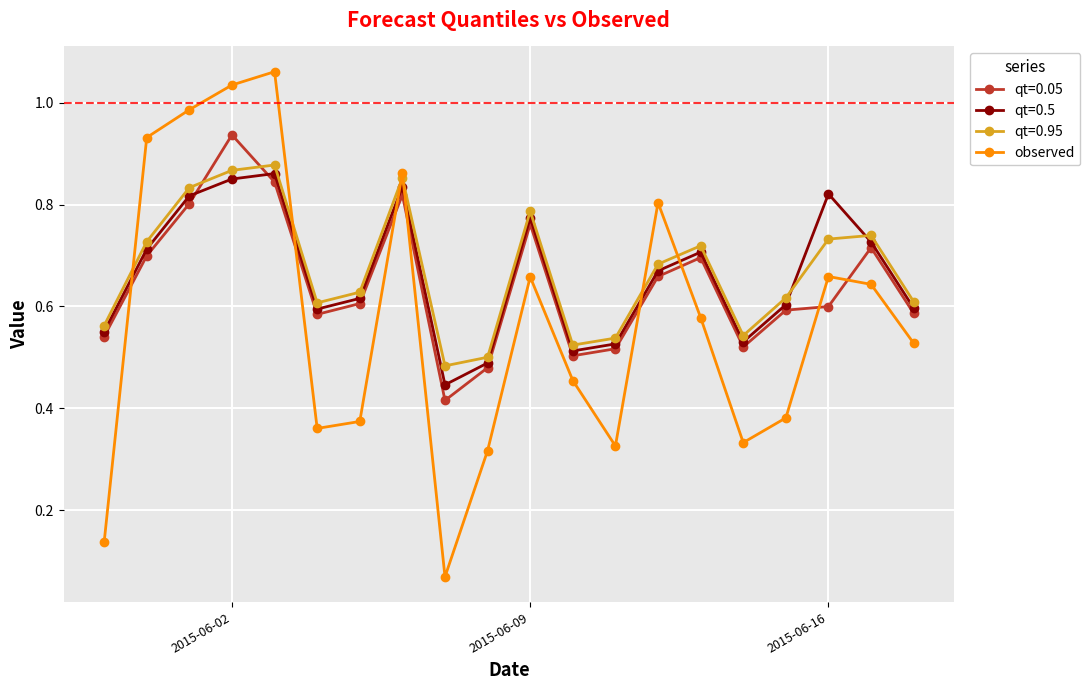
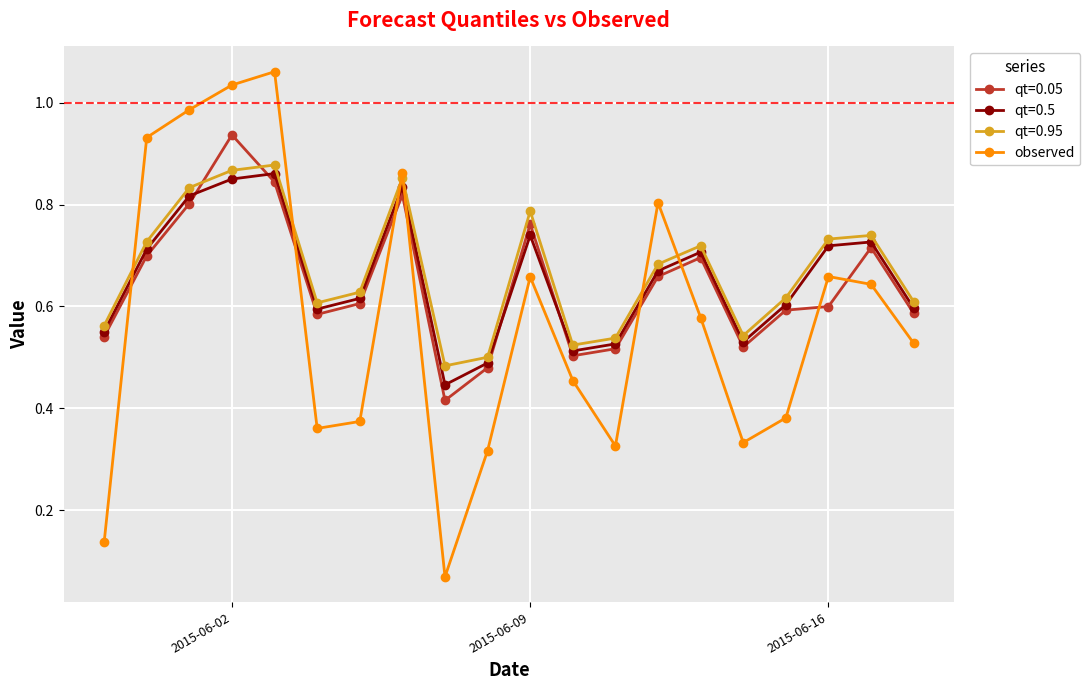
qt=0.5, 2015-06-09: 0.77 -> 0.74
qt=0.5, 2015-06-16: 0.82 -> 0.72
